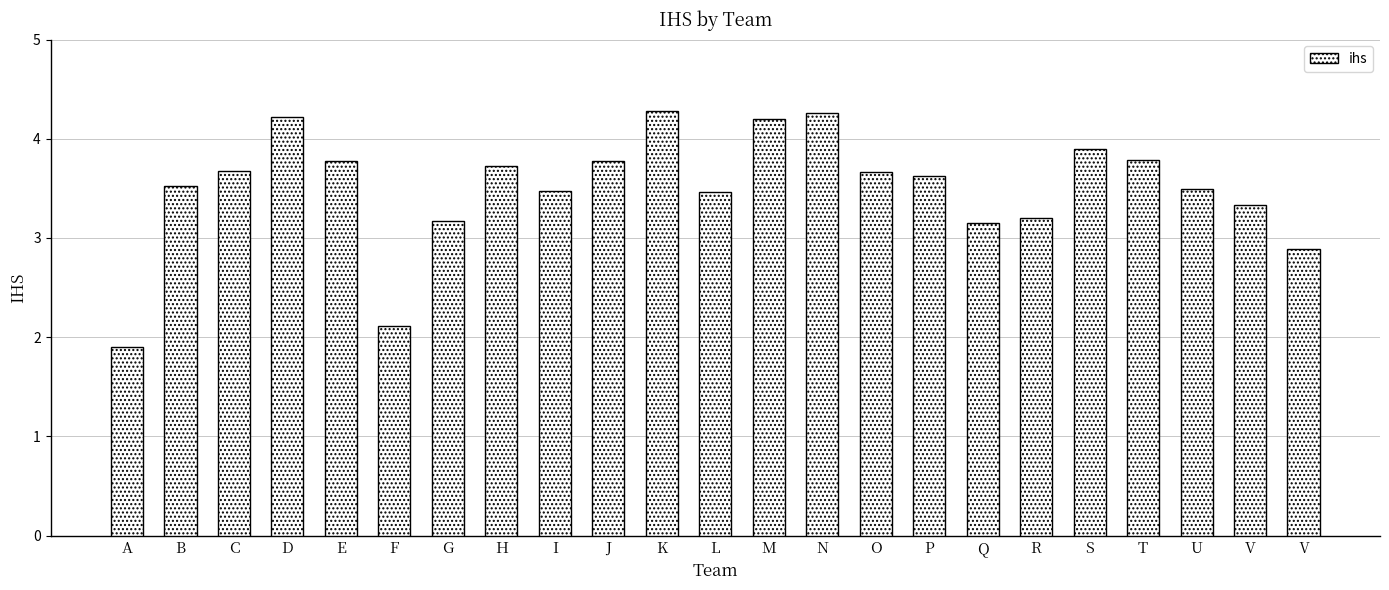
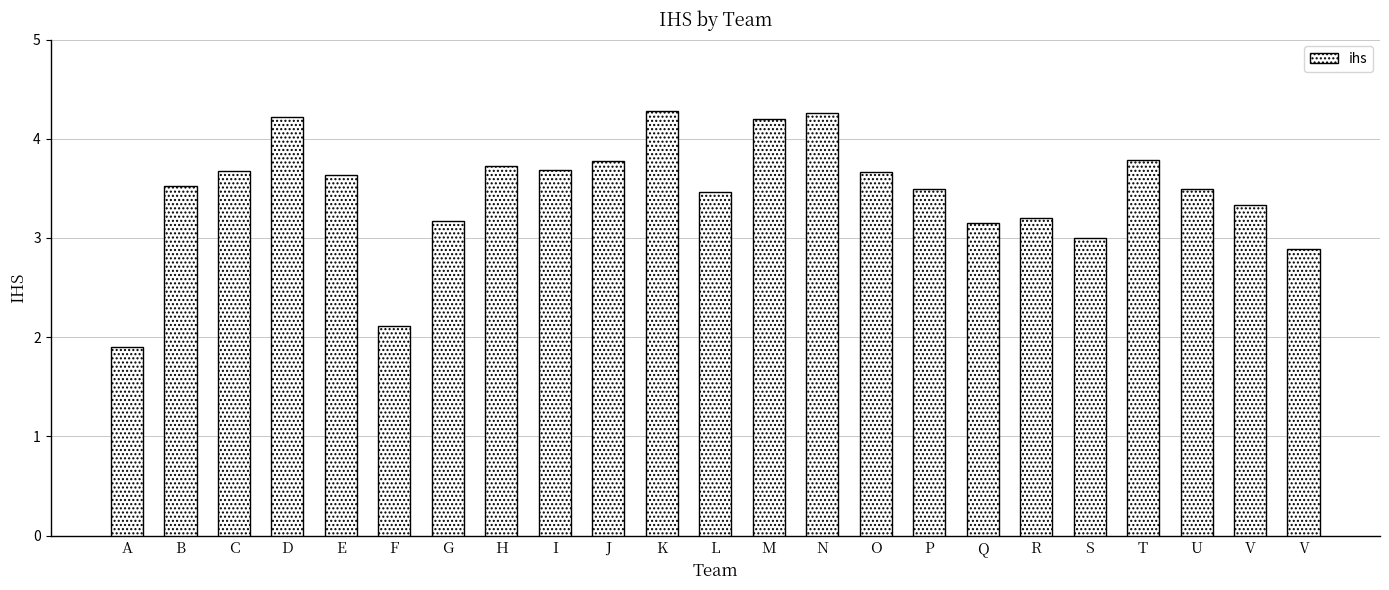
E: 3.8 -> 3.6
I: 3.5 -> 3.7
P: 3.6 -> 3.5
S: 3.9 -> 3.0
